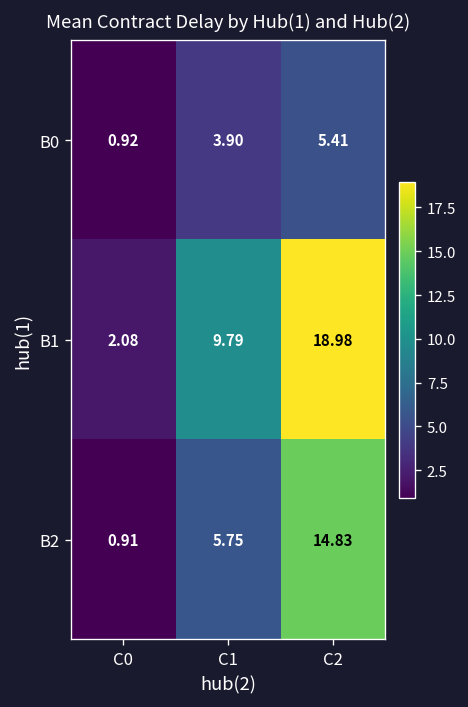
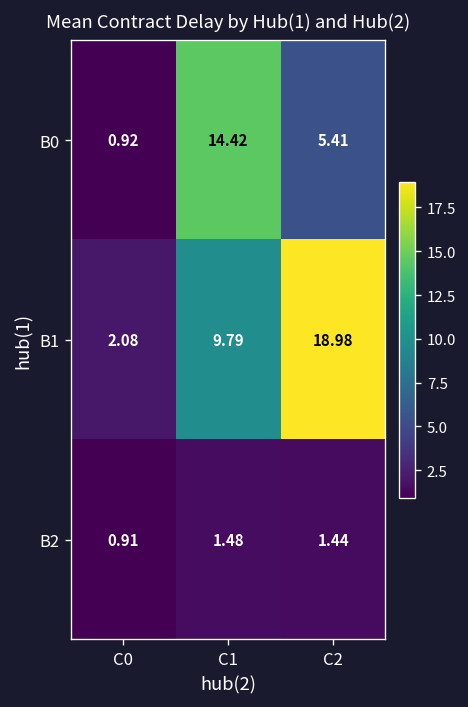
B0, C1: 3.90 -> 14.42
B2, C1: 5.75 -> 1.48
B2, C2: 14.83 -> 1.44
